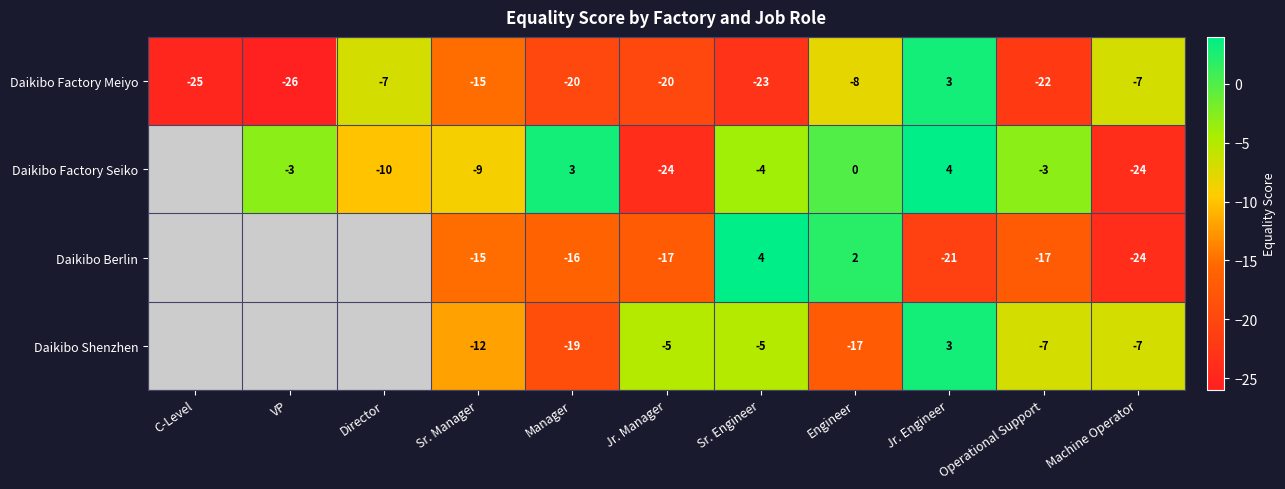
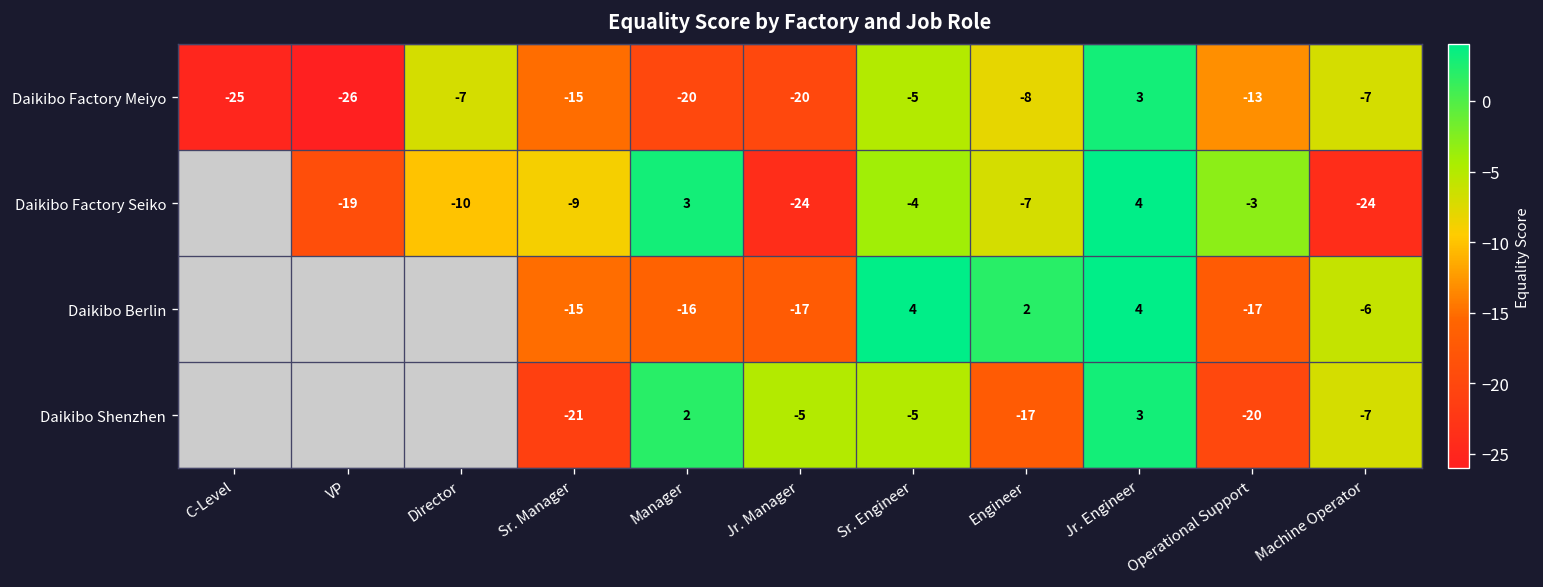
Daikibo Factory Meiyo, Sr. Engineer: -23 -> -5
Daikibo Factory Meiyo, Operational Support: -22 -> -13
Daikibo Factory Seiko, VP: -3 -> -19
Daikibo Factory Seiko, Engineer: 0 -> -7
Daikibo Berlin, Jr. Engineer: -21 -> 4
Daikibo Berlin, Machine Operator: -24 -> -6
Daikibo Shenzhen, Sr. Manager: -12 -> -21
Daikibo Shenzhen, Manager: -19 -> 2
Daikibo Shenzhen, Operational Support: -7 -> -20
